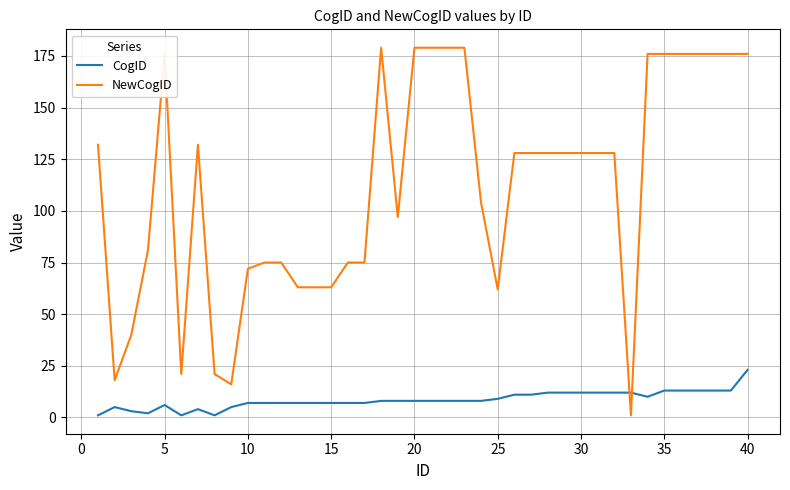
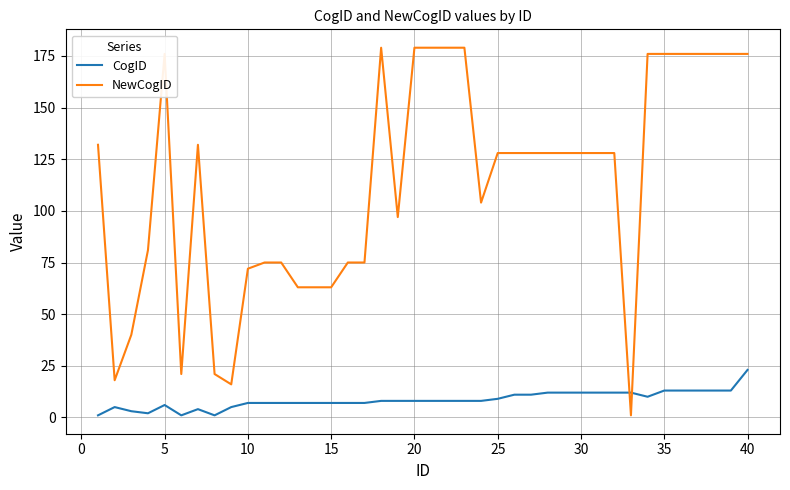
NewCogID, 25: 62 -> 128
